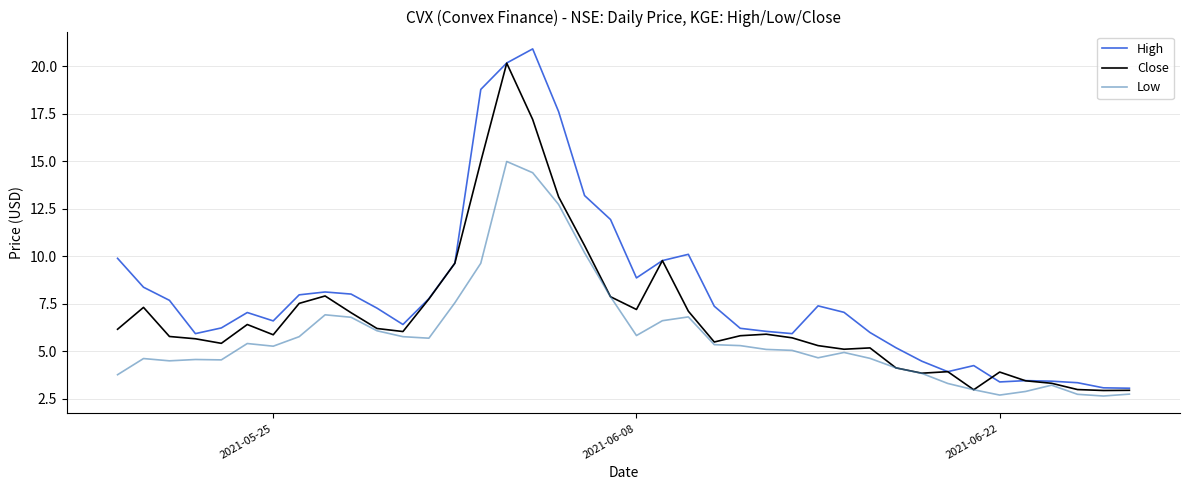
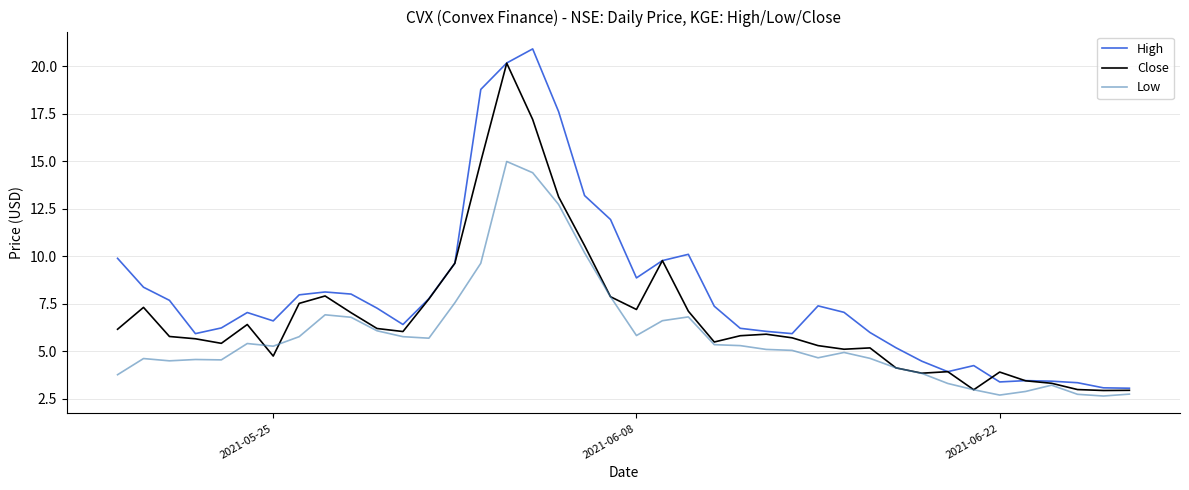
Close, 2021-05-25: 5.9 -> 4.8
